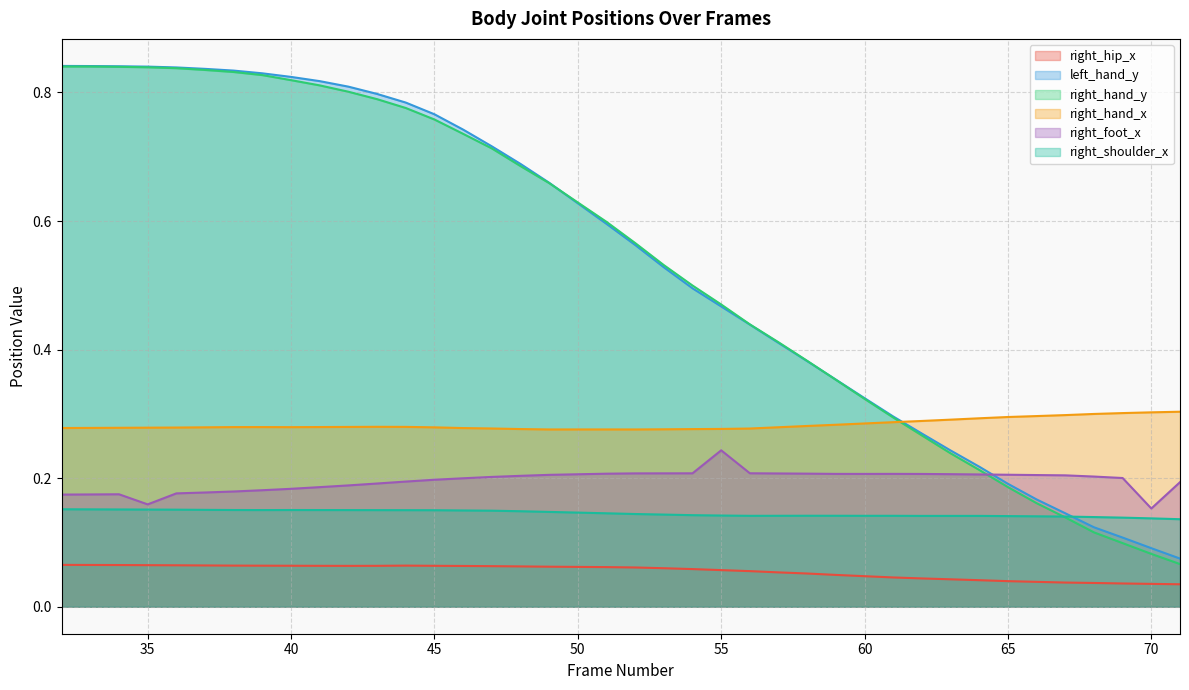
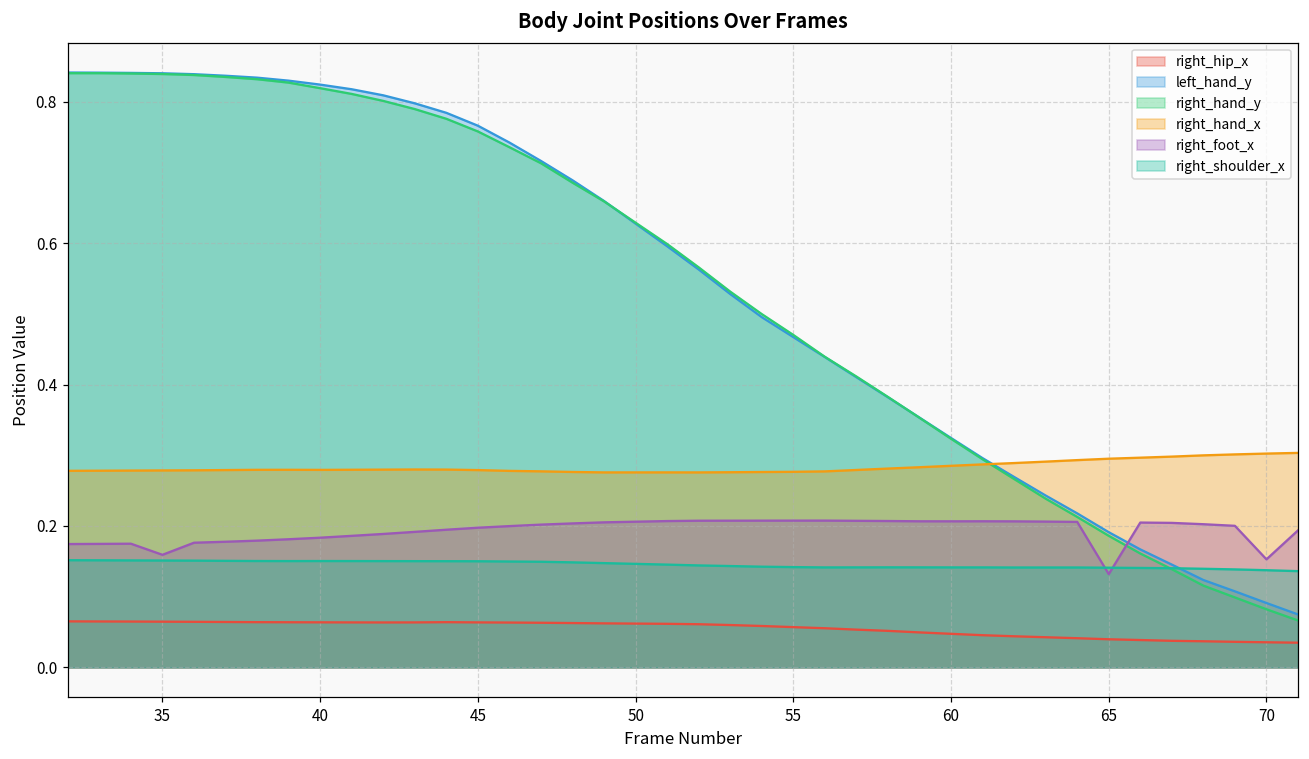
right_foot_x, 55: 0.24 -> 0.21
right_foot_x, 65: 0.21 -> 0.13
